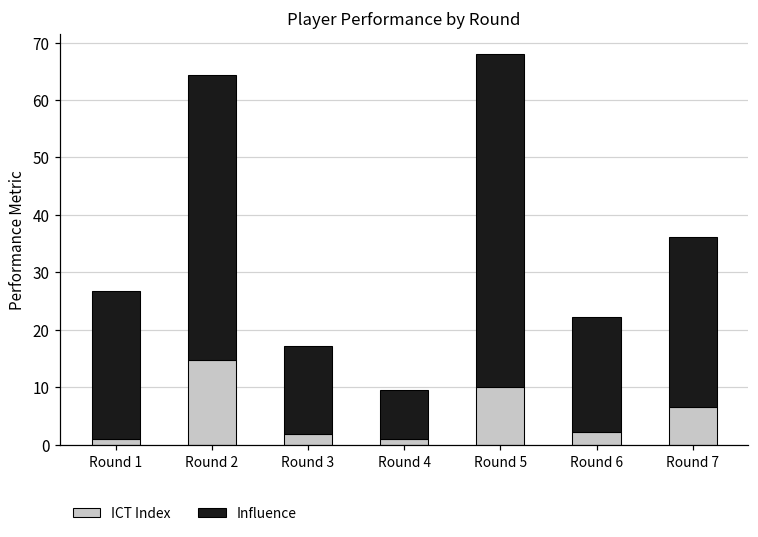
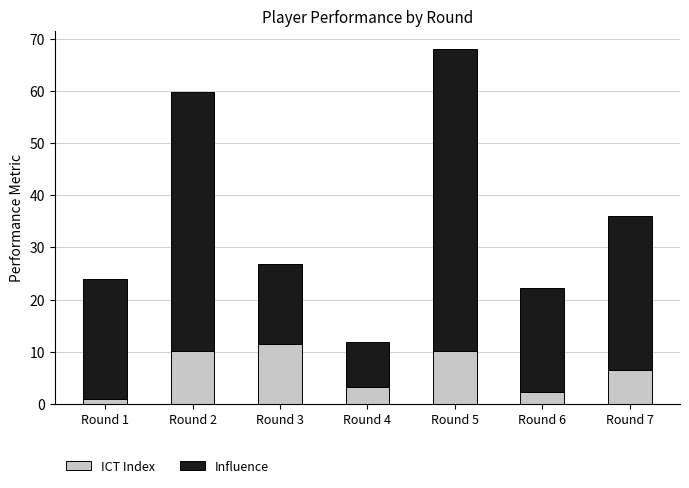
Influence, Round 1: 26 -> 23
ICT Index, Round 2: 15 -> 10
ICT Index, Round 3: 2 -> 11
ICT Index, Round 4: 1 -> 3
